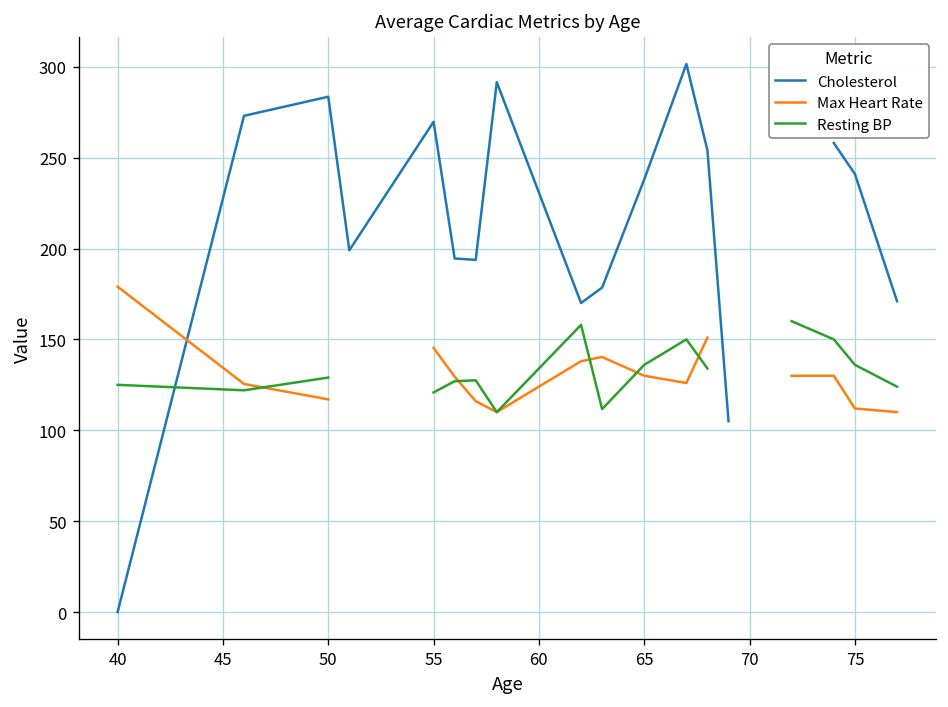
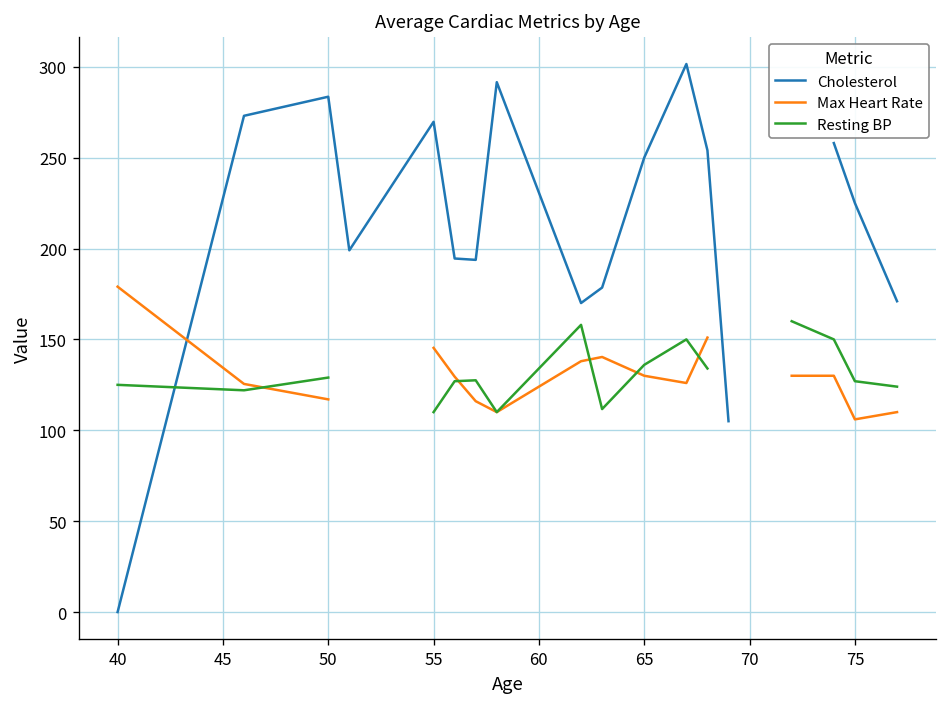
Resting BP, 55: 121 -> 110
Cholesterol, 65: 238 -> 250
Cholesterol, 75: 241 -> 225
Max Heart Rate, 75: 112 -> 106
Resting BP, 75: 136 -> 127
